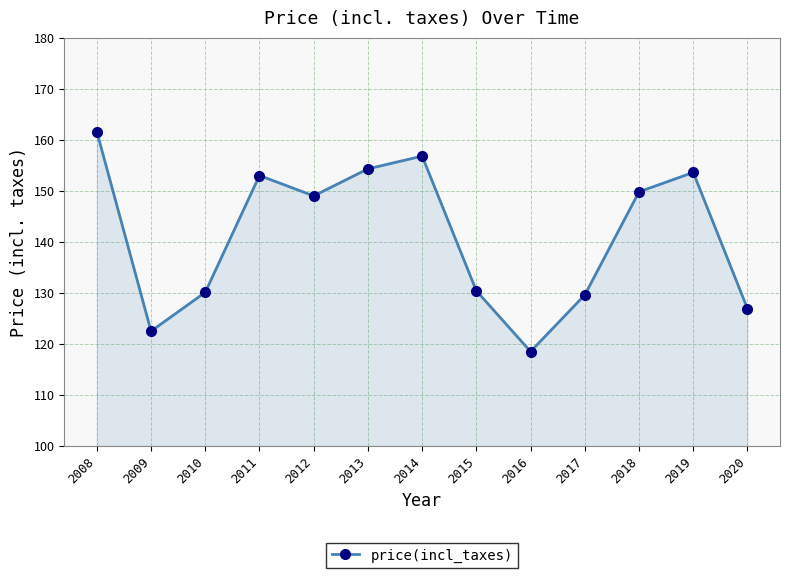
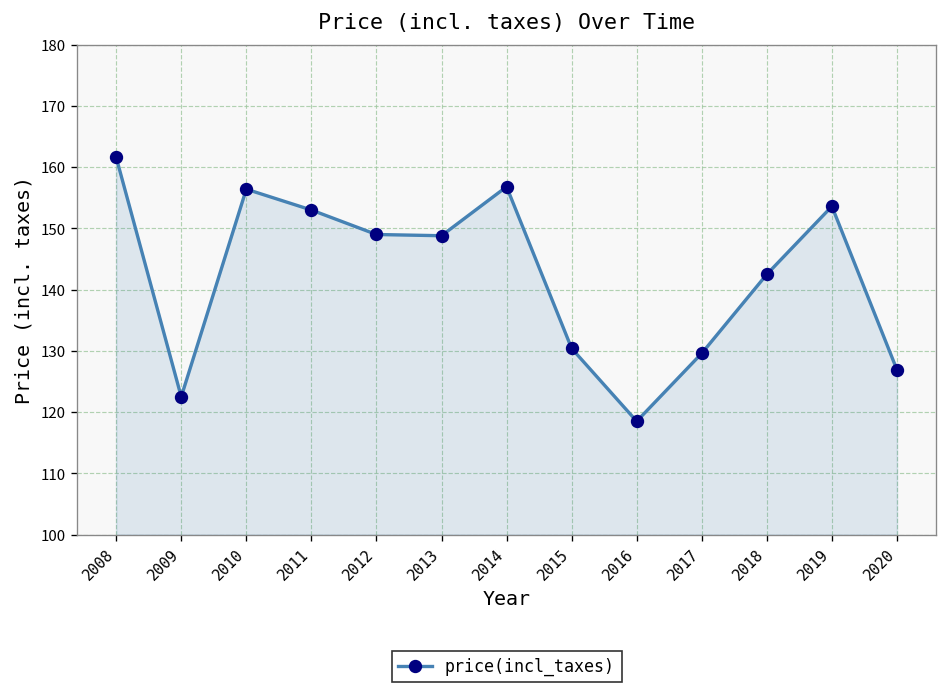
2010: 130 -> 156
2013: 154 -> 149
2018: 150 -> 143
